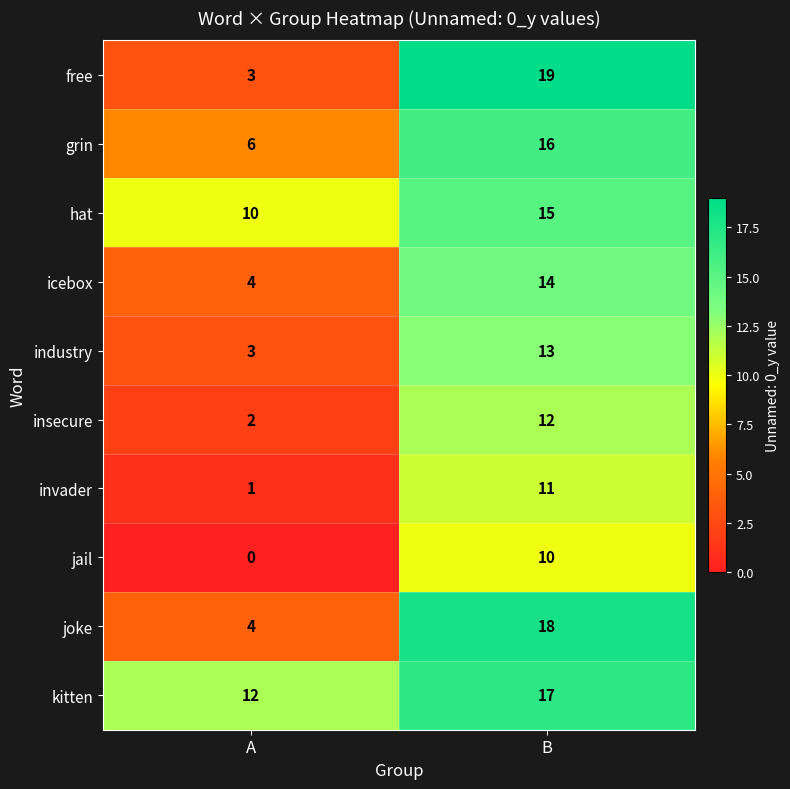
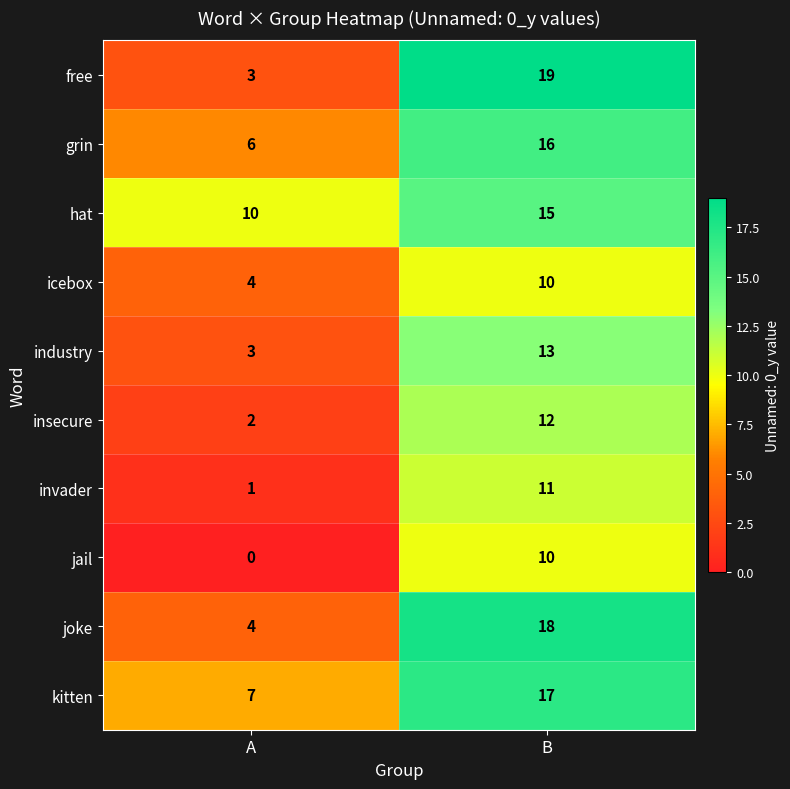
icebox, B: 14 -> 10
kitten, A: 12 -> 7
